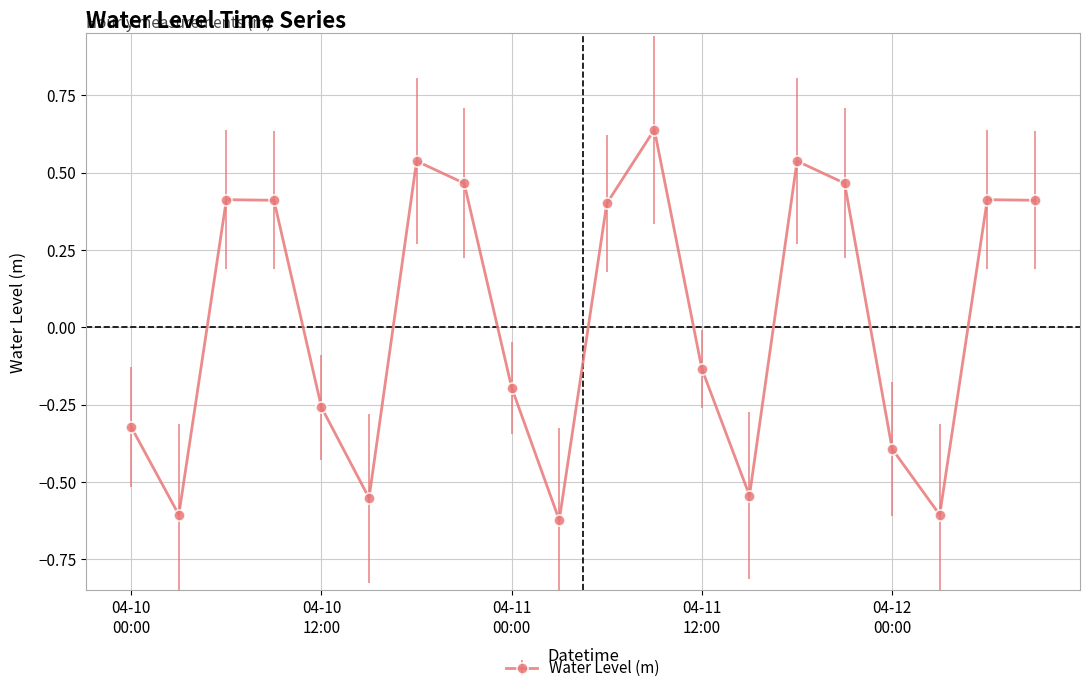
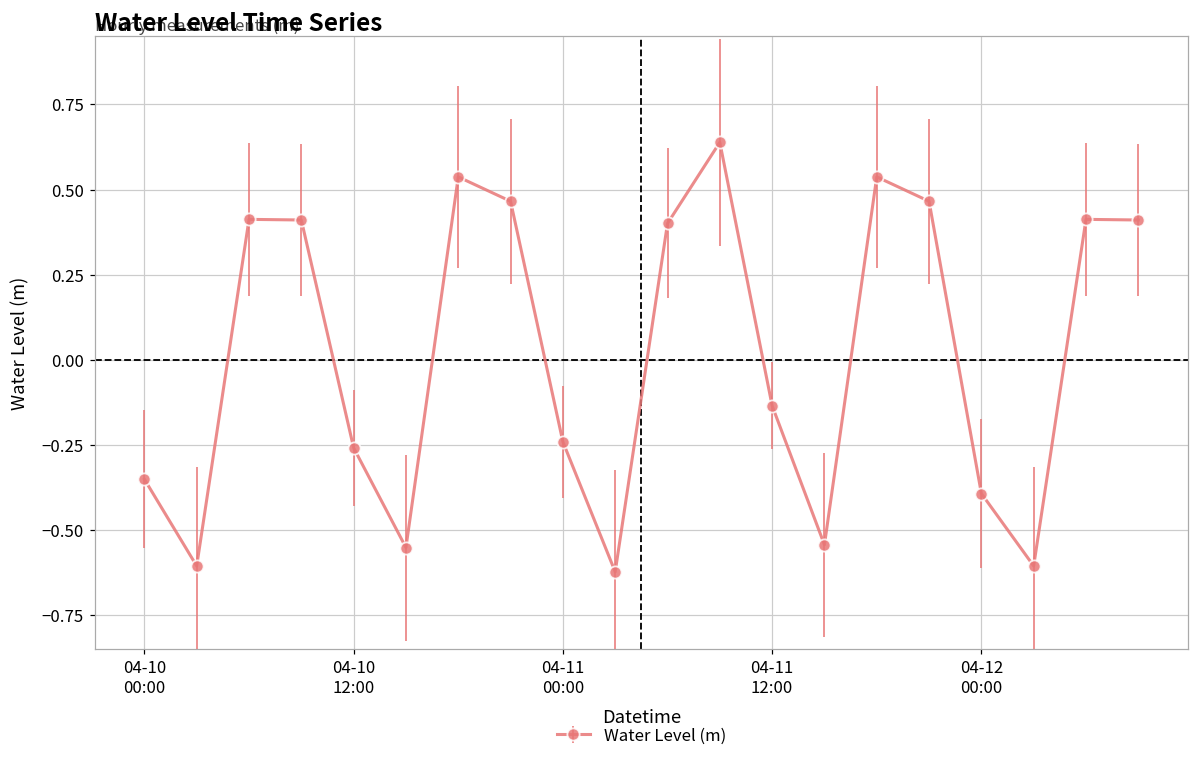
04-10 00:00: -0.32 -> -0.35
04-11 00:00: -0.20 -> -0.24
